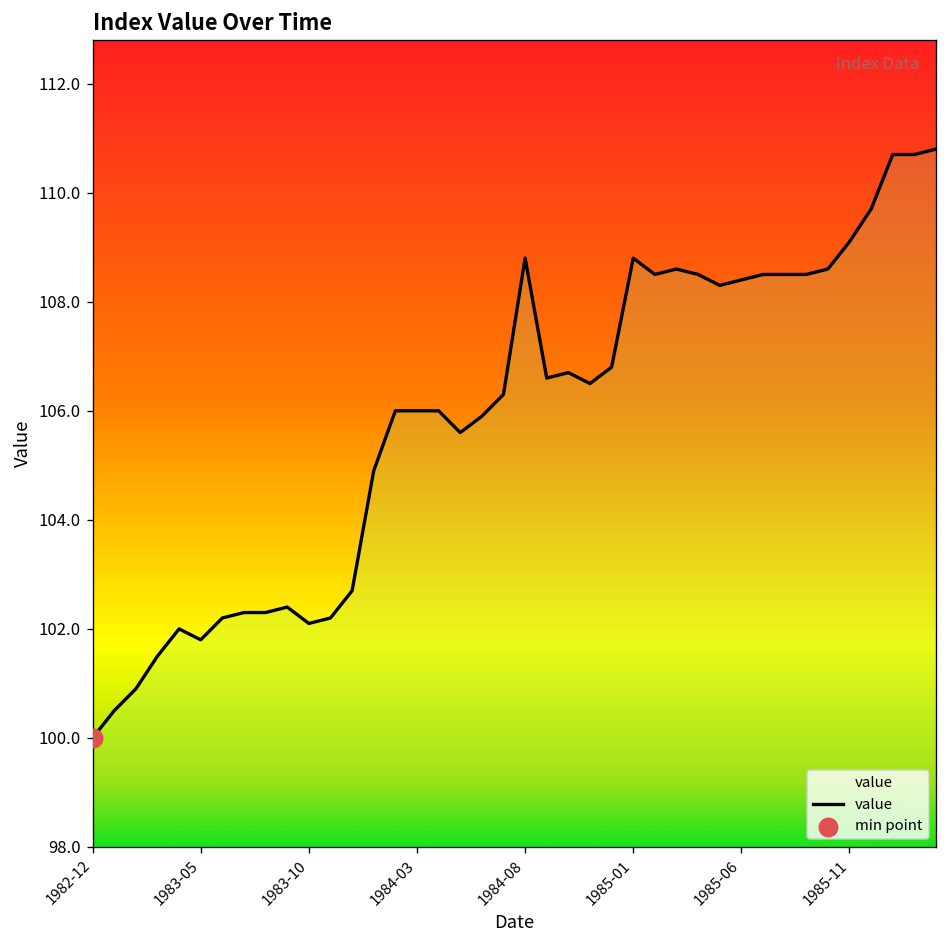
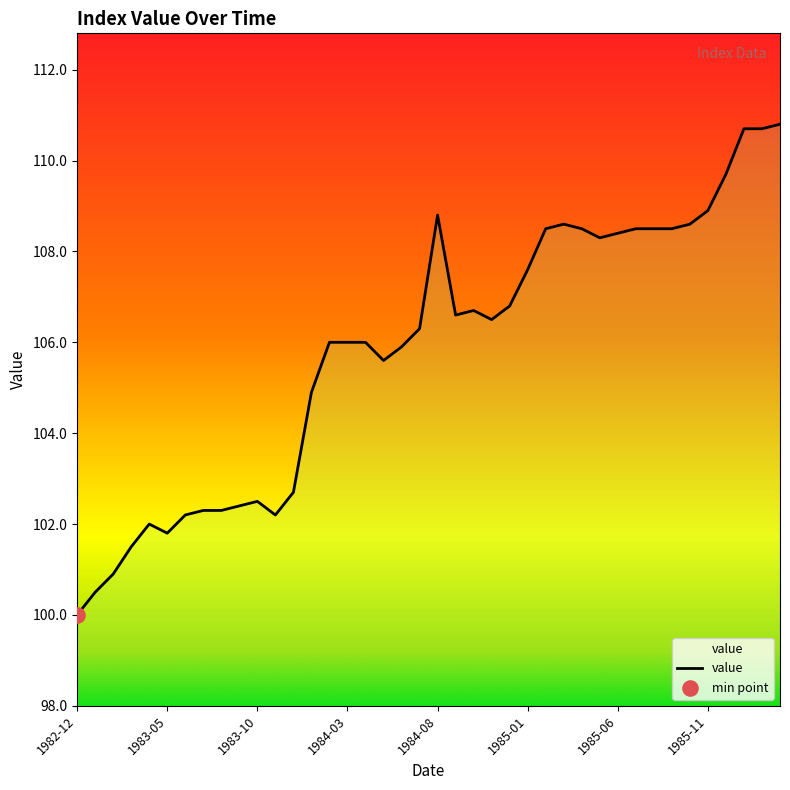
value, 1983-10: 102.1 -> 102.5
value, 1985-01: 108.8 -> 107.6
value, 1985-11: 109.1 -> 108.9
